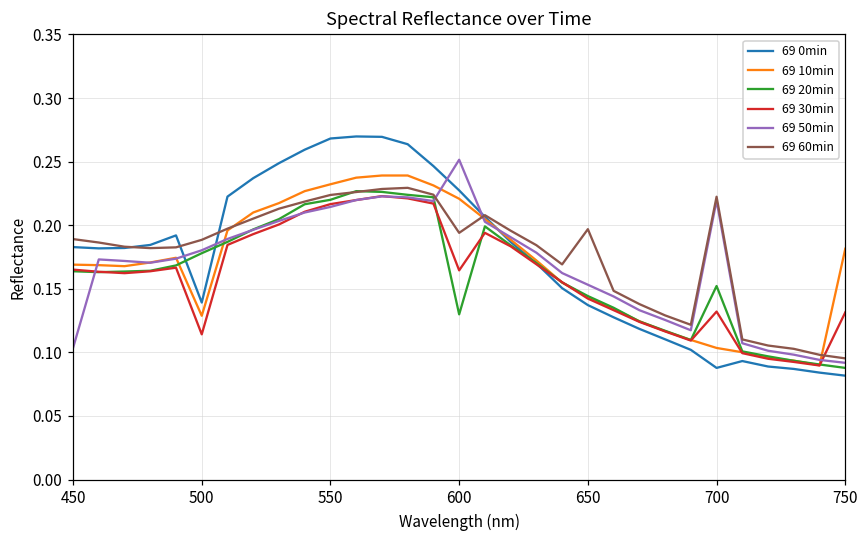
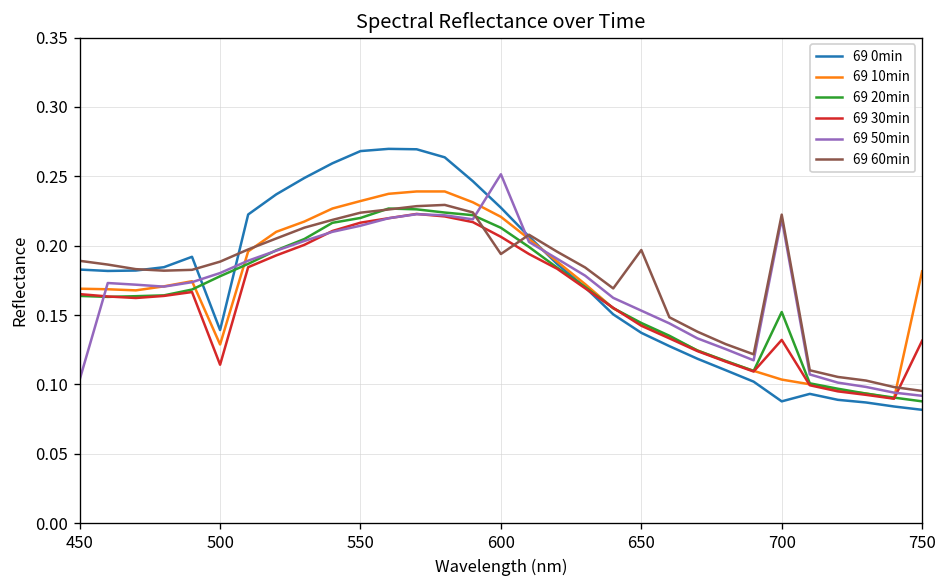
69 20min, 600: 0.130 -> 0.213
69 30min, 600: 0.165 -> 0.206
